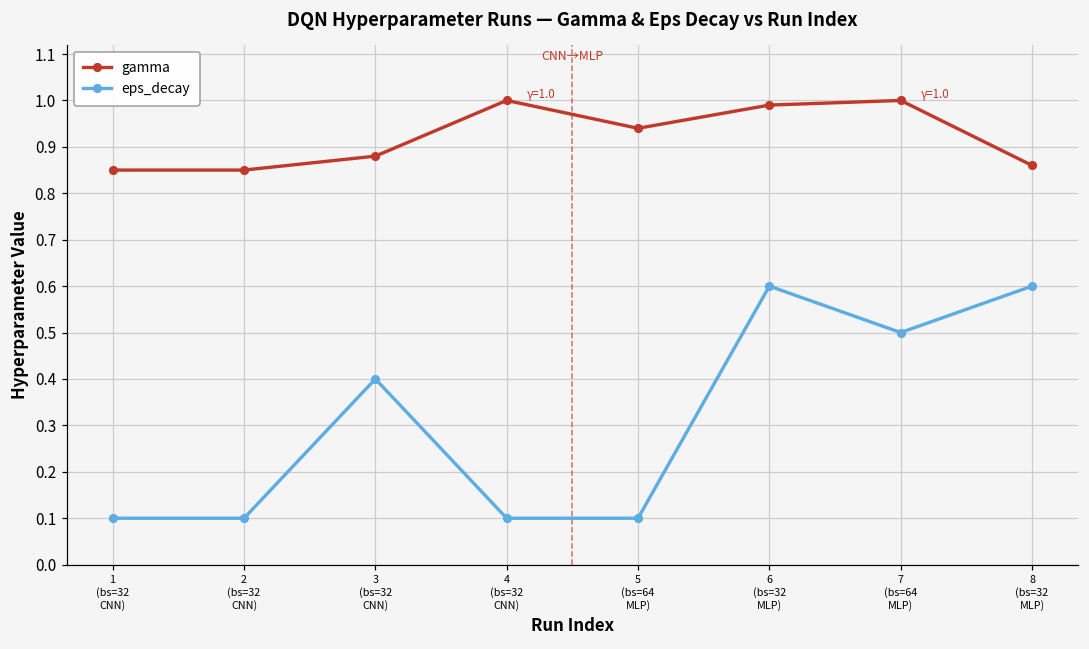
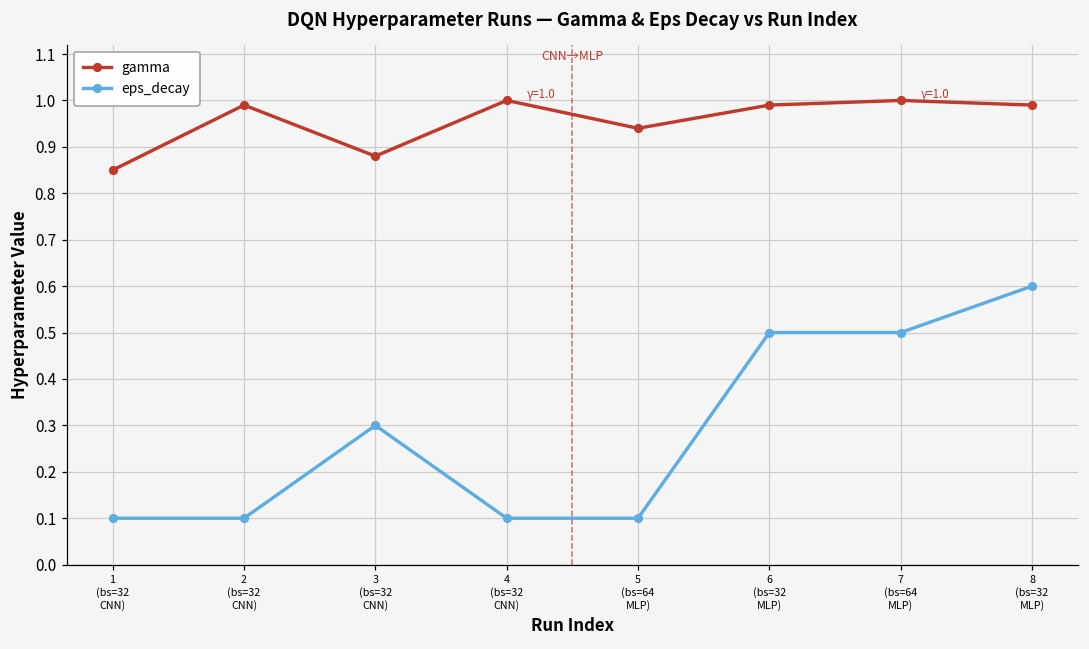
gamma, 2 (bs=32 CNN): 0.85 -> 0.99
eps_decay, 3 (bs=32 CNN): 0.4 -> 0.3
eps_decay, 6 (bs=32 MLP): 0.6 -> 0.5
gamma, 8 (bs=32 MLP): 0.86 -> 0.99
